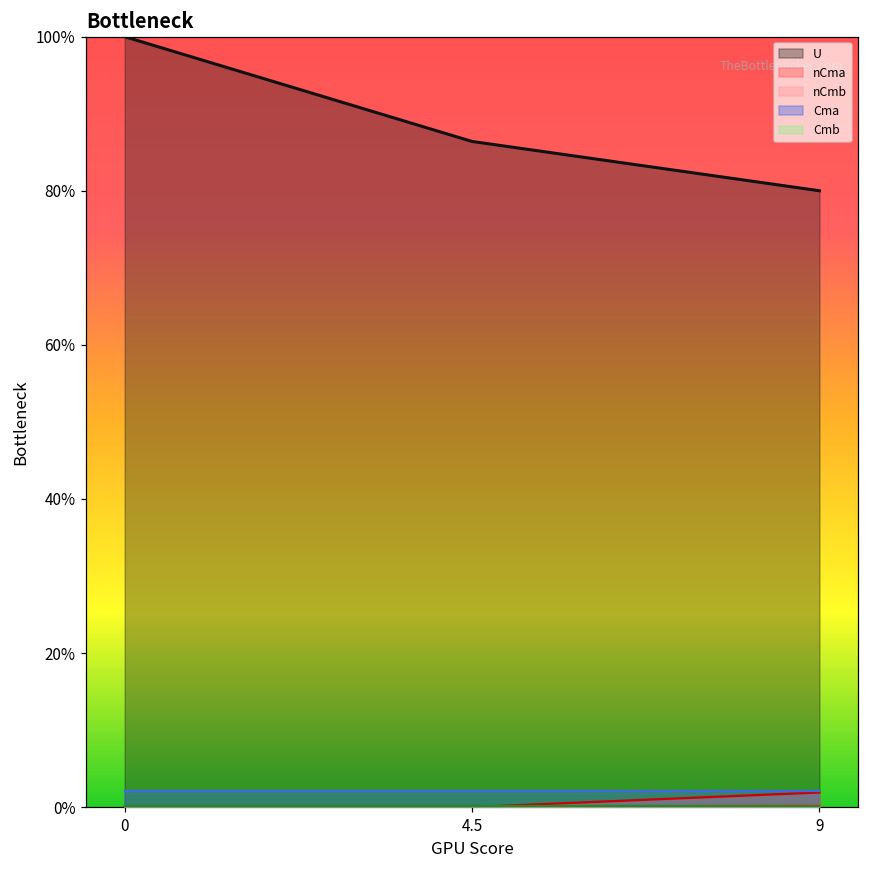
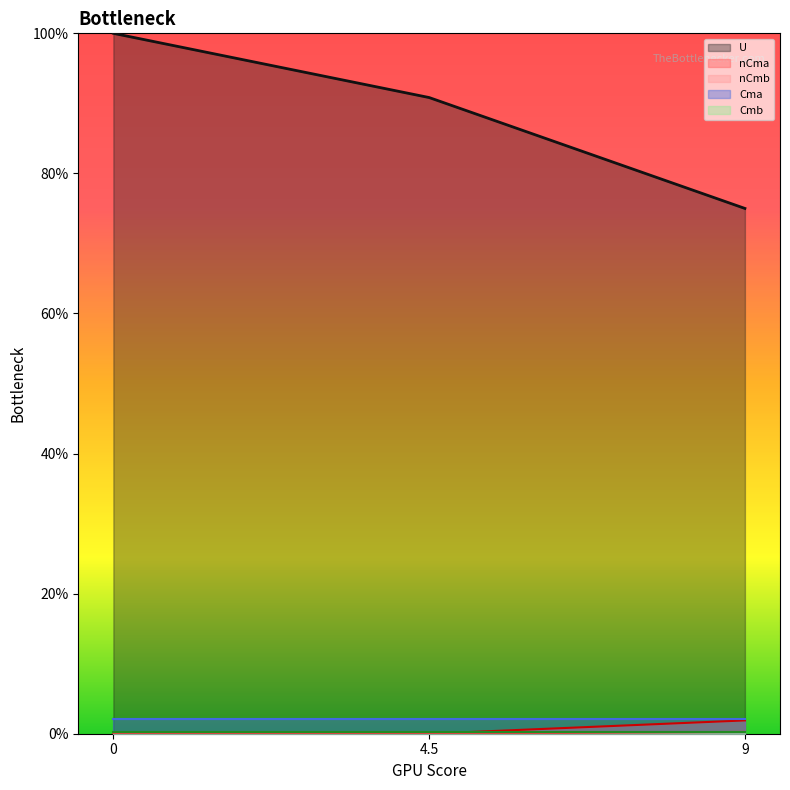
U, 4.5: 86% -> 91%
U, 9: 80% -> 75%
